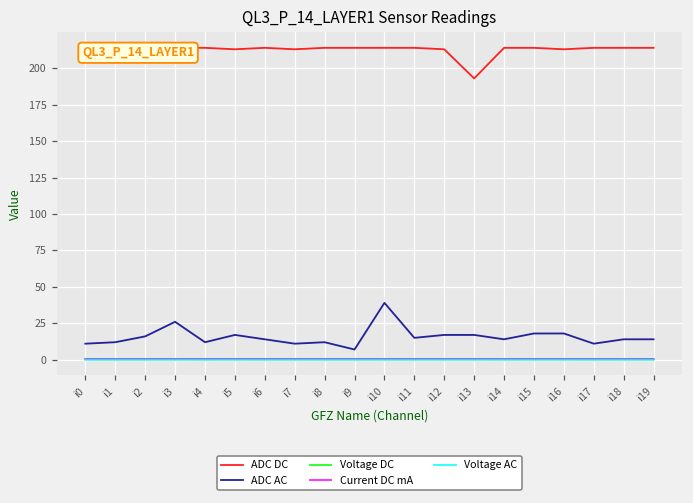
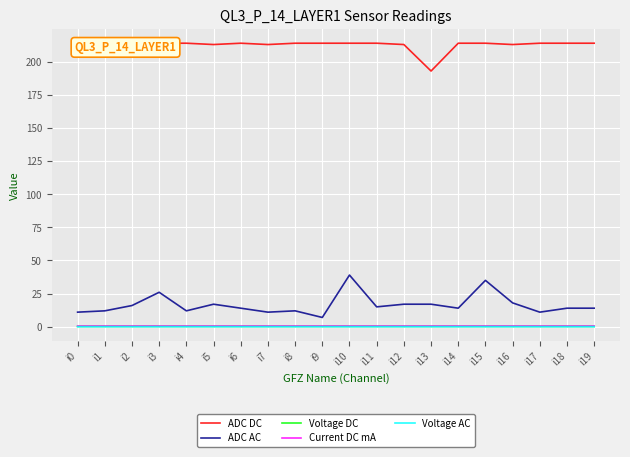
ADC AC, i15: 18 -> 35
